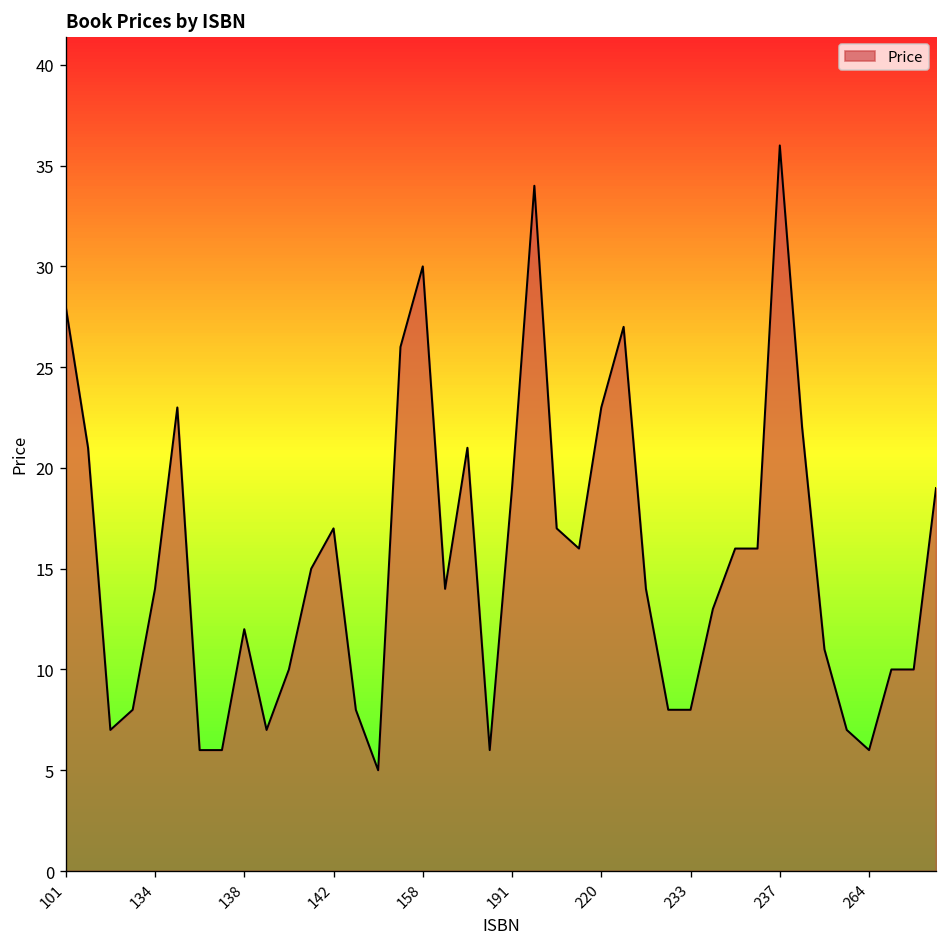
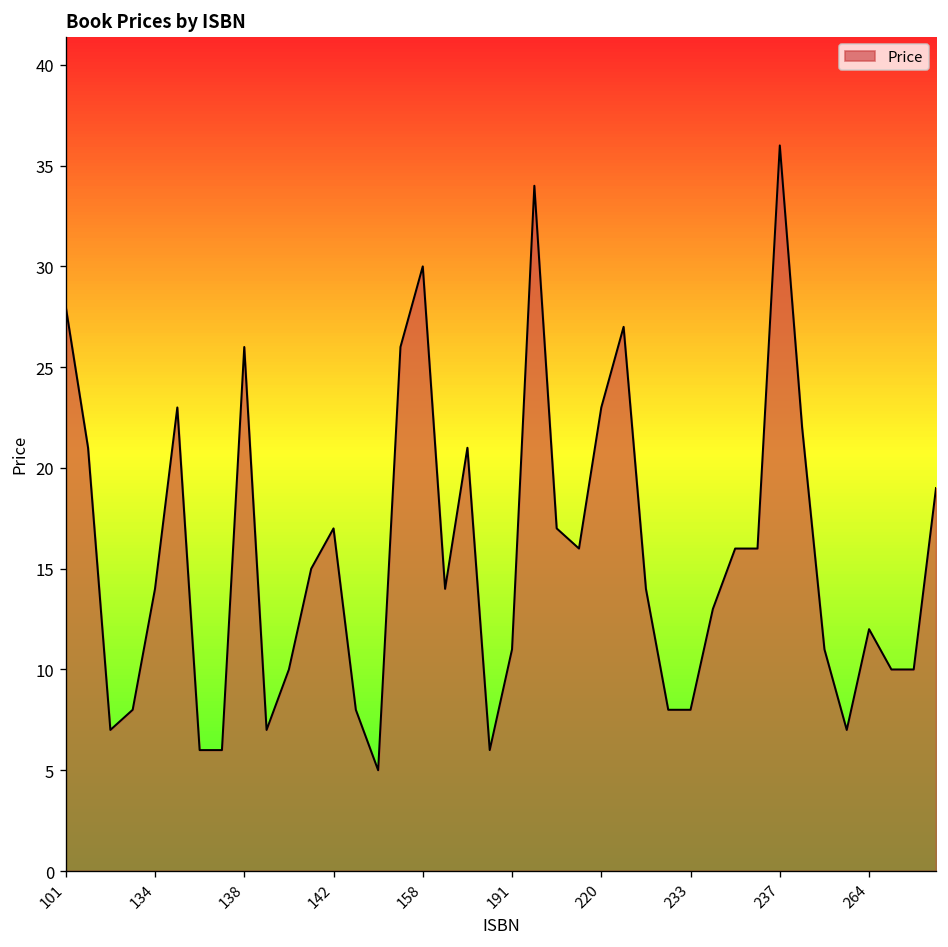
138: 12 -> 26
191: 19 -> 11
264: 6 -> 12
